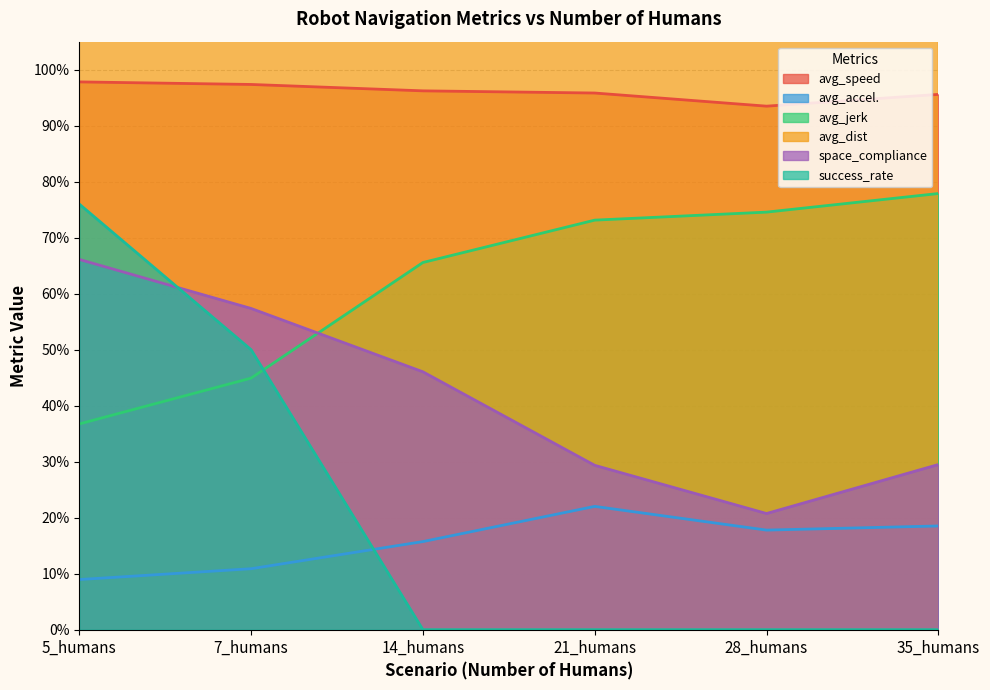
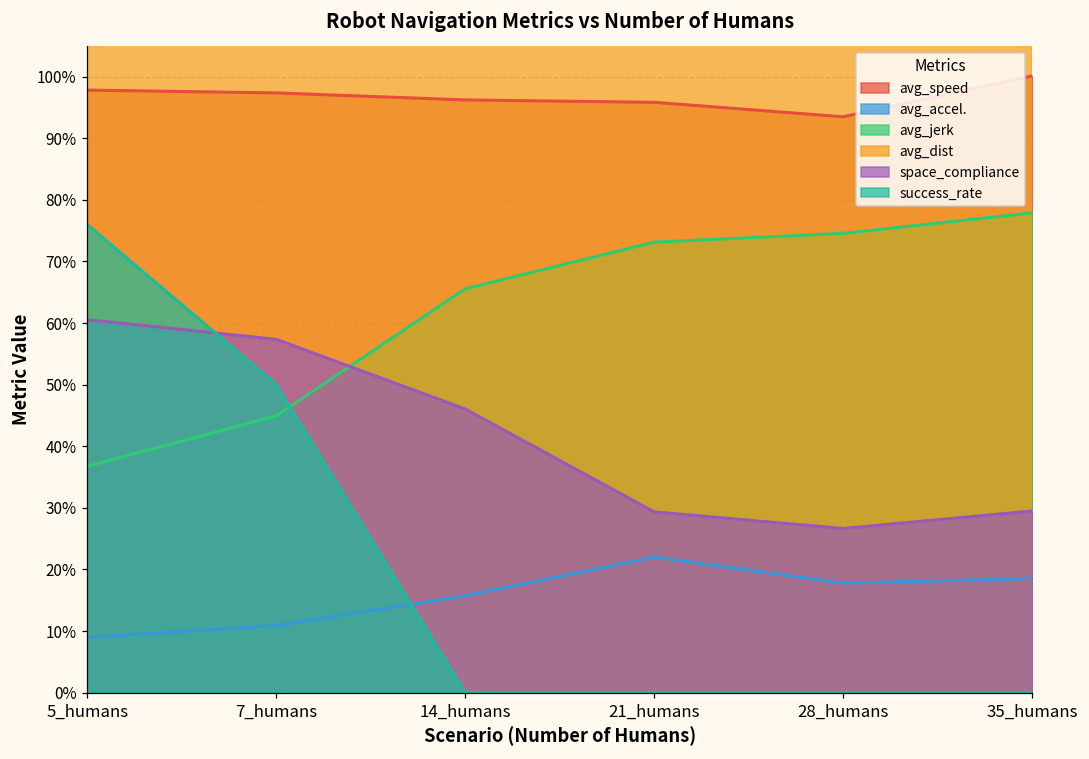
space_compliance, 5_humans: 66% -> 61%
space_compliance, 28_humans: 21% -> 27%
avg_speed, 35_humans: 96% -> 100%
